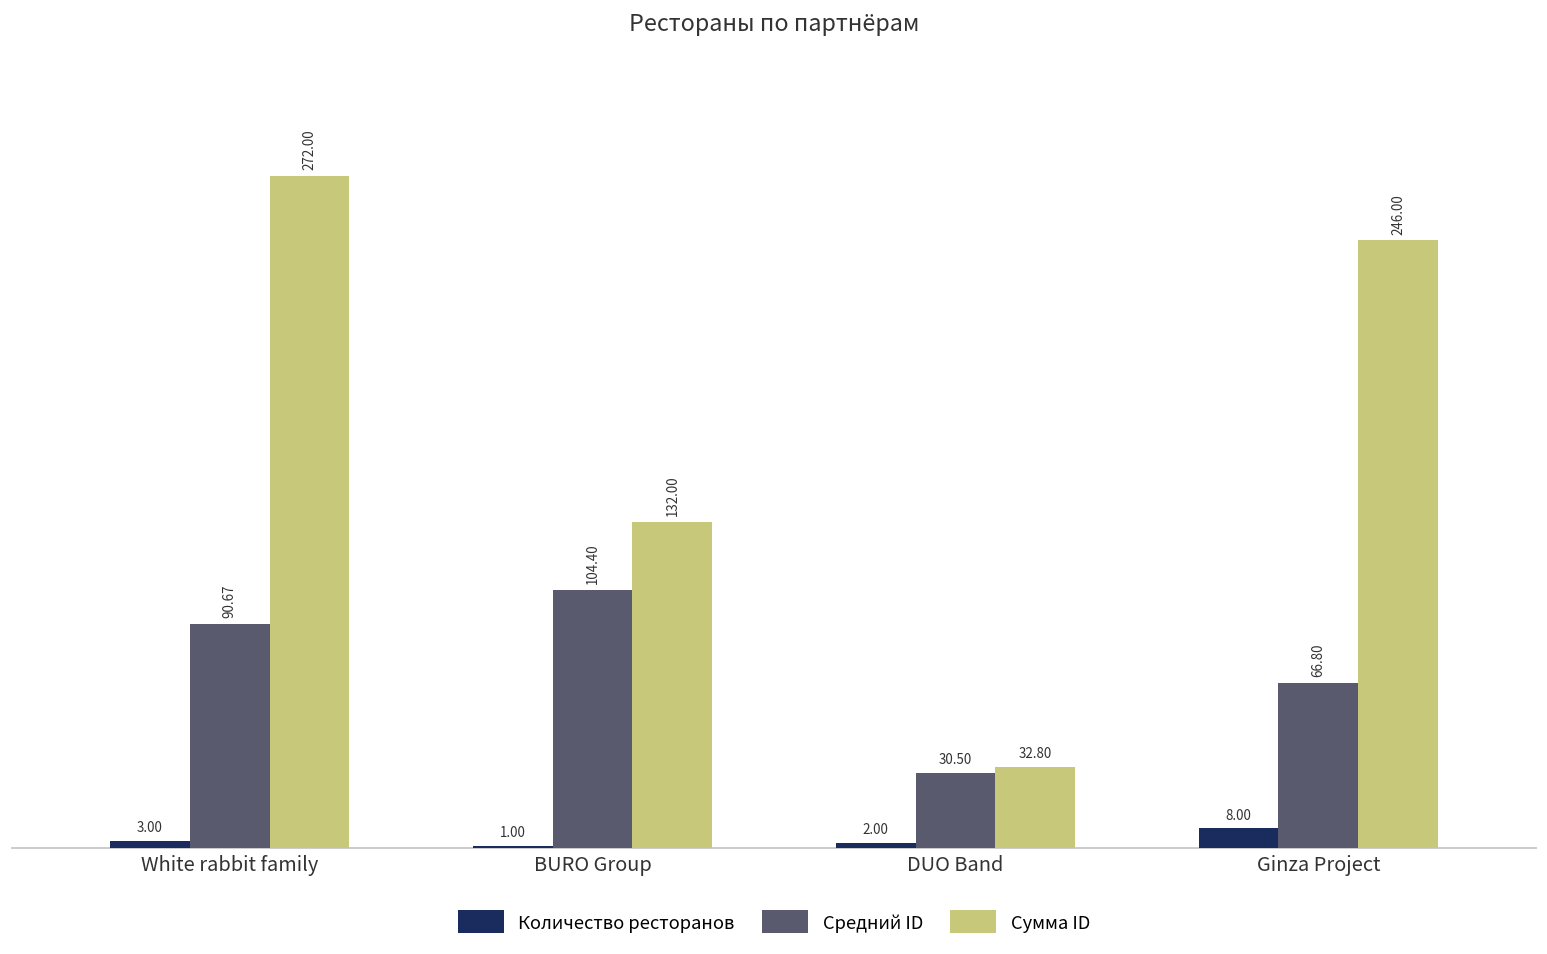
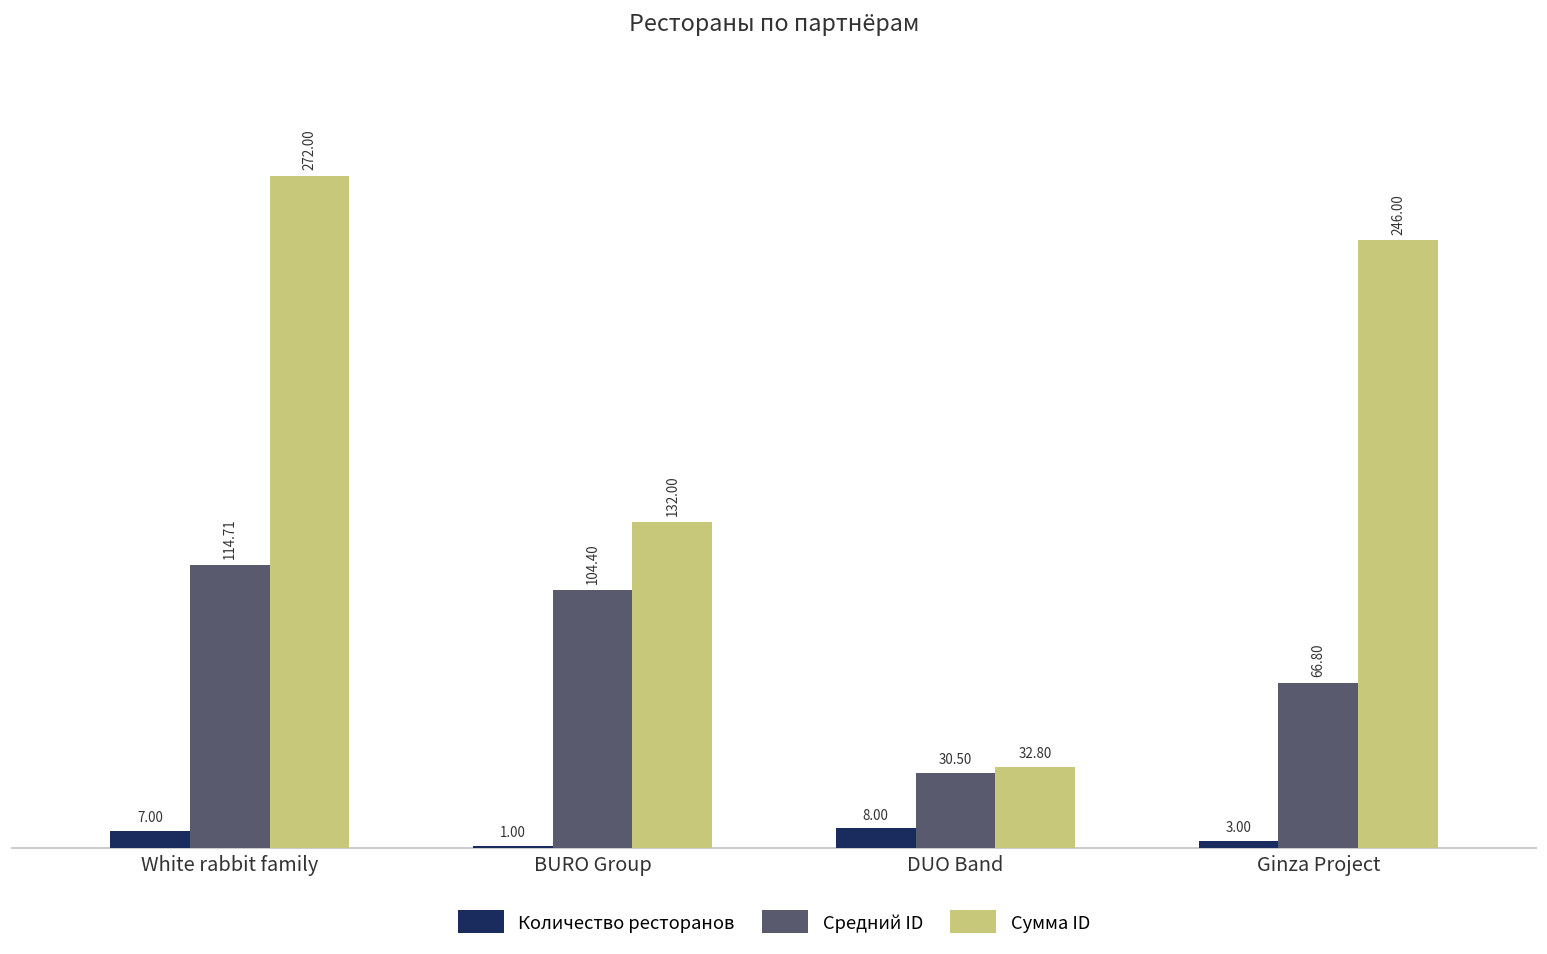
Количество ресторанов, White rabbit family: 3.00 -> 7.00
Средний ID, White rabbit family: 90.67 -> 114.71
Количество ресторанов, DUO Band: 2.00 -> 8.00
Количество ресторанов, Ginza Project: 8.00 -> 3.00
